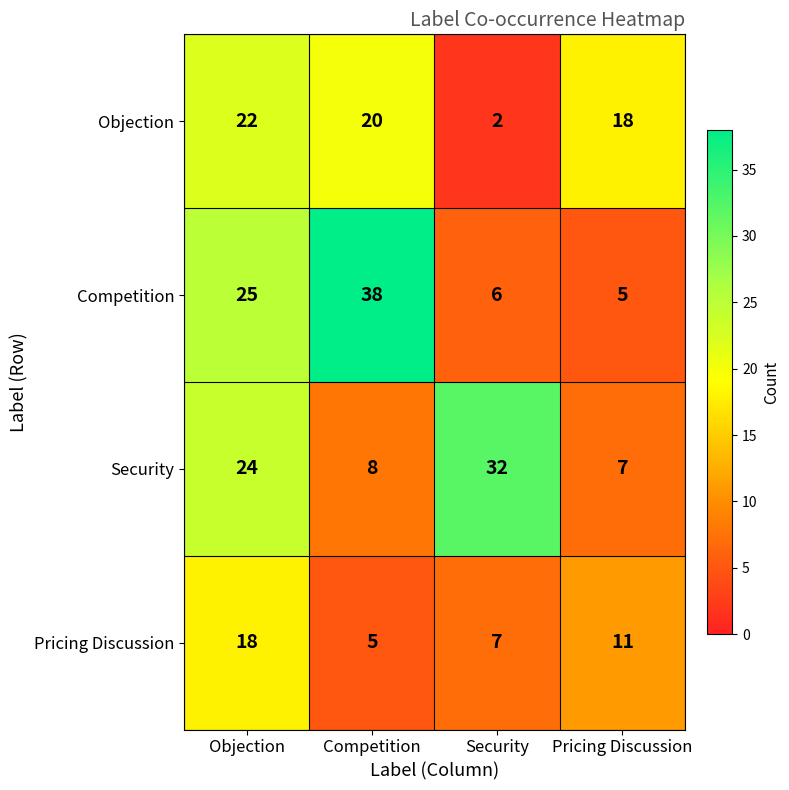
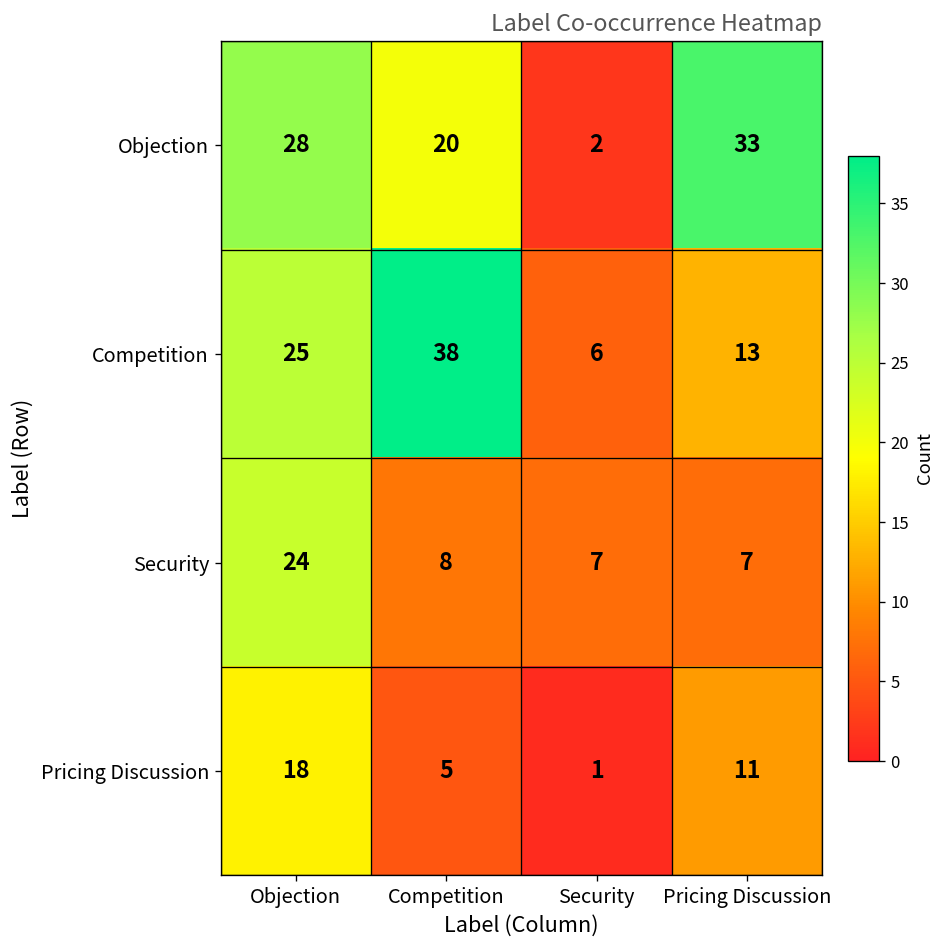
Objection, Objection: 22 -> 28
Objection, Pricing Discussion: 18 -> 33
Competition, Pricing Discussion: 5 -> 13
Security, Security: 32 -> 7
Pricing Discussion, Security: 7 -> 1
